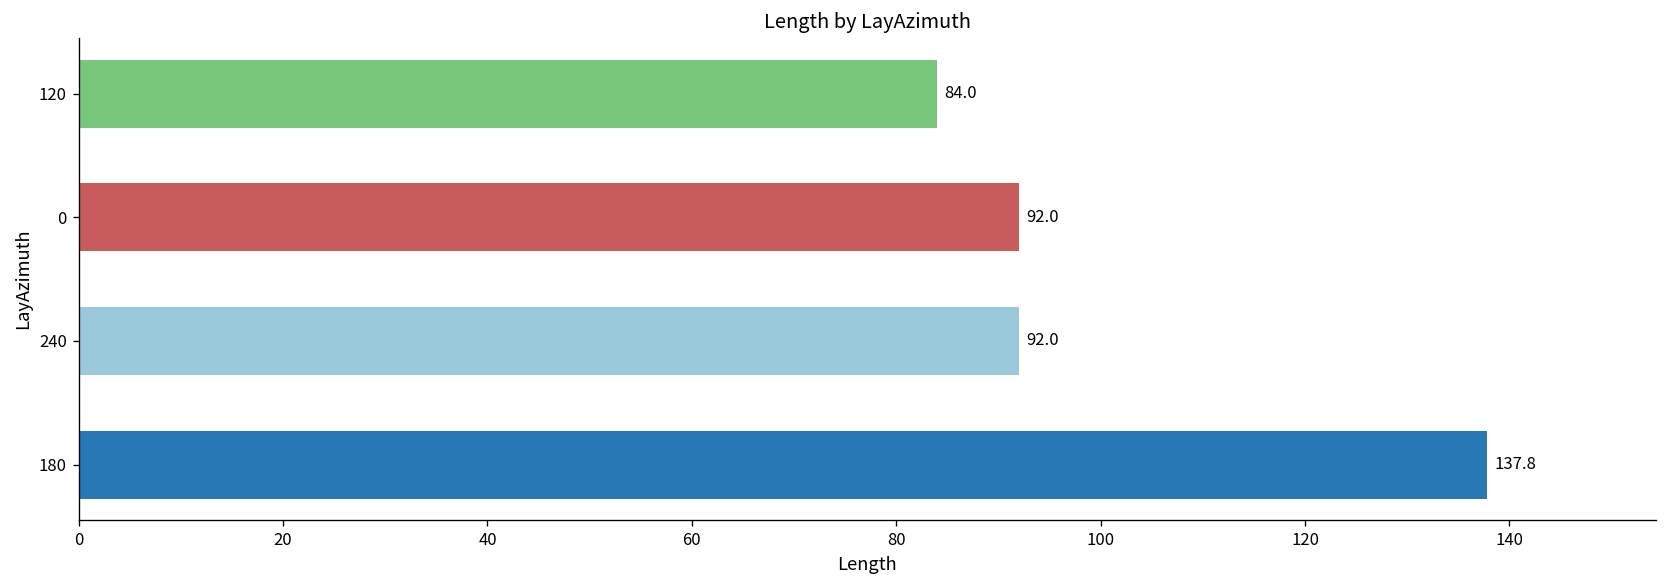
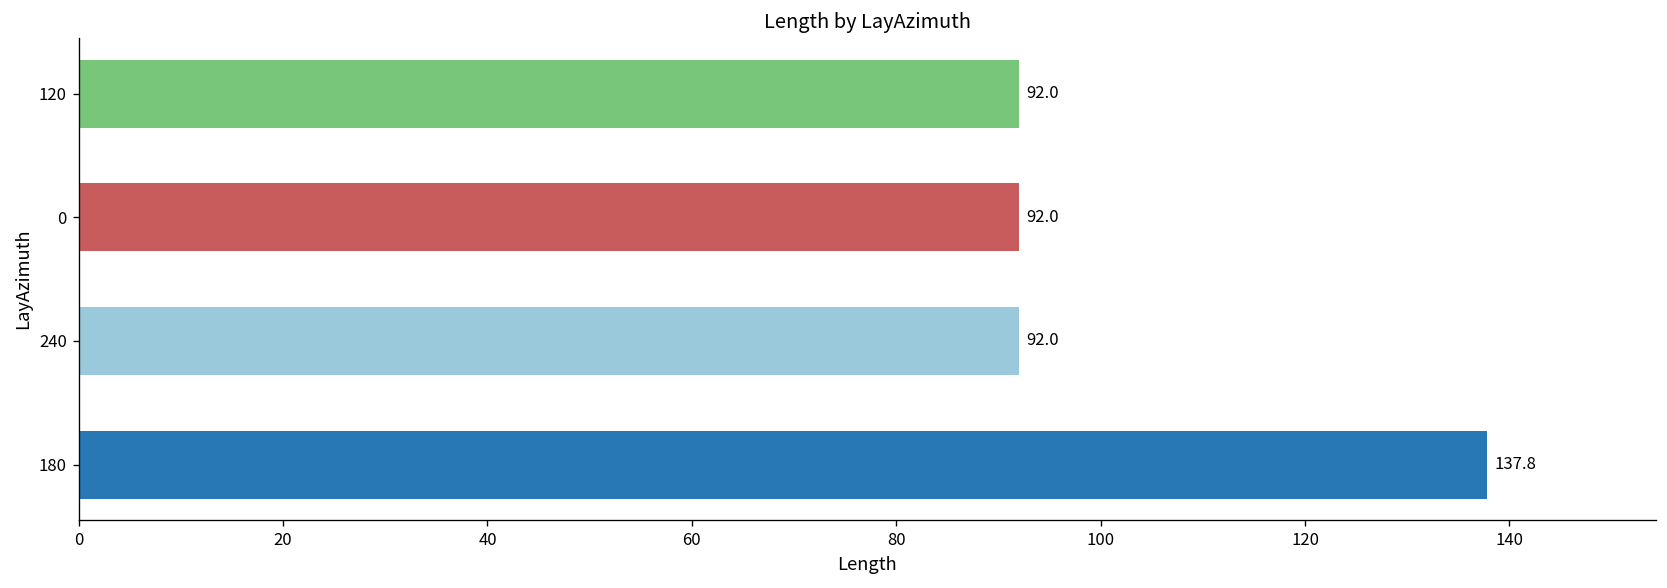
120: 84.0 -> 92.0
